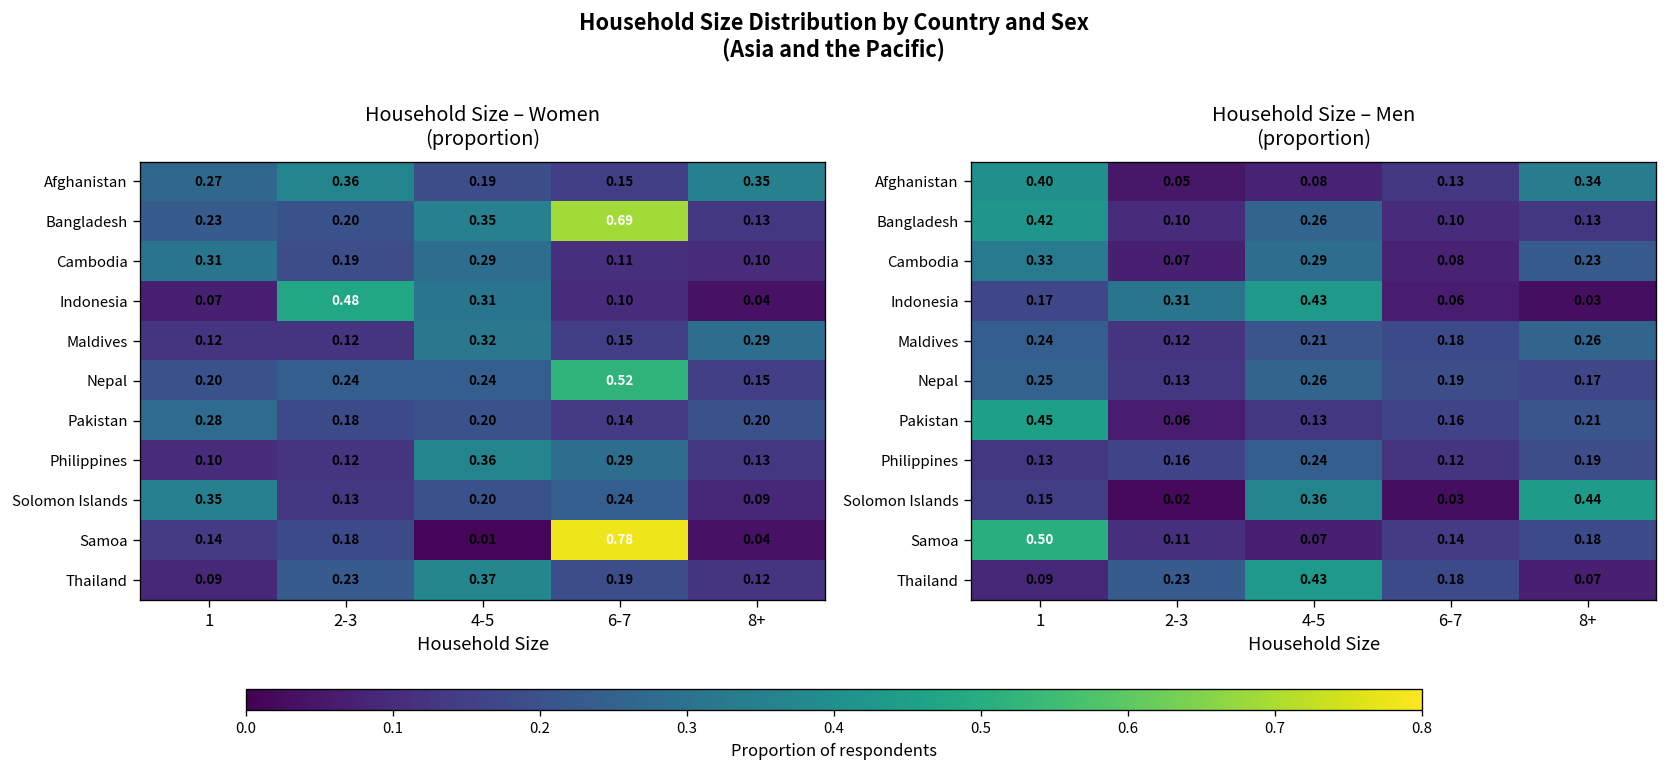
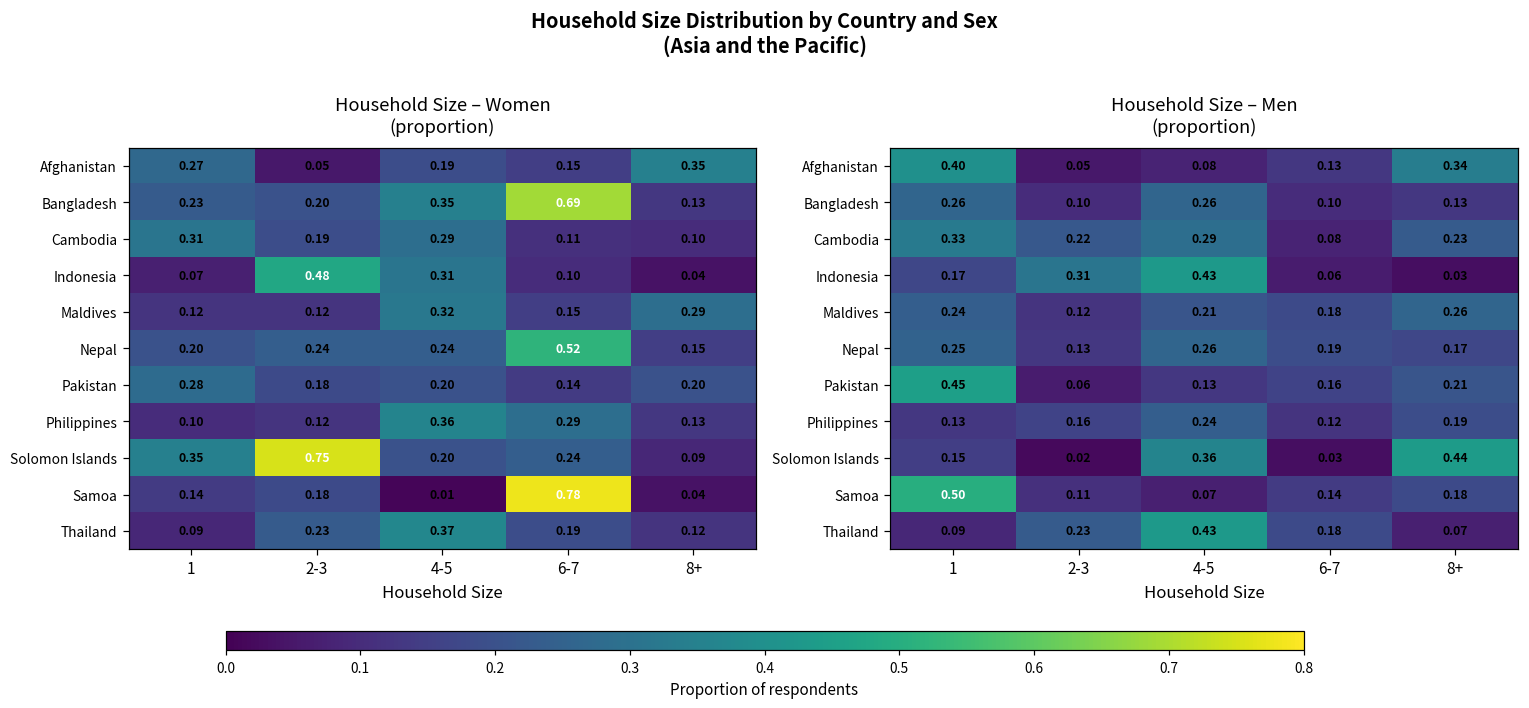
Household Size – Women (proportion), Afghanistan, 2-3: 0.36 -> 0.05
Household Size – Women (proportion), Solomon Islands, 2-3: 0.13 -> 0.75
Household Size – Men (proportion), Bangladesh, 1: 0.42 -> 0.26
Household Size – Men (proportion), Cambodia, 2-3: 0.07 -> 0.22
